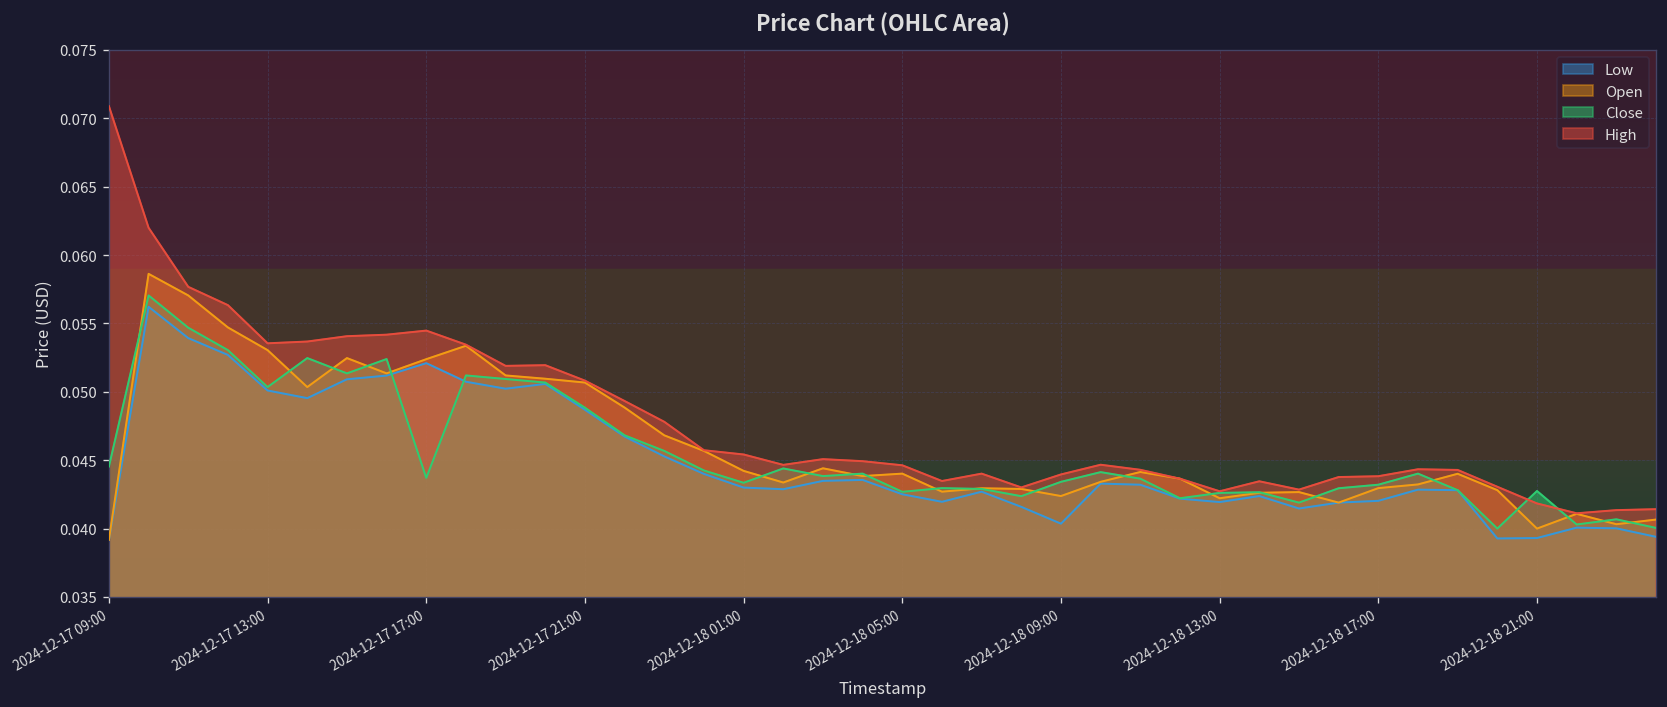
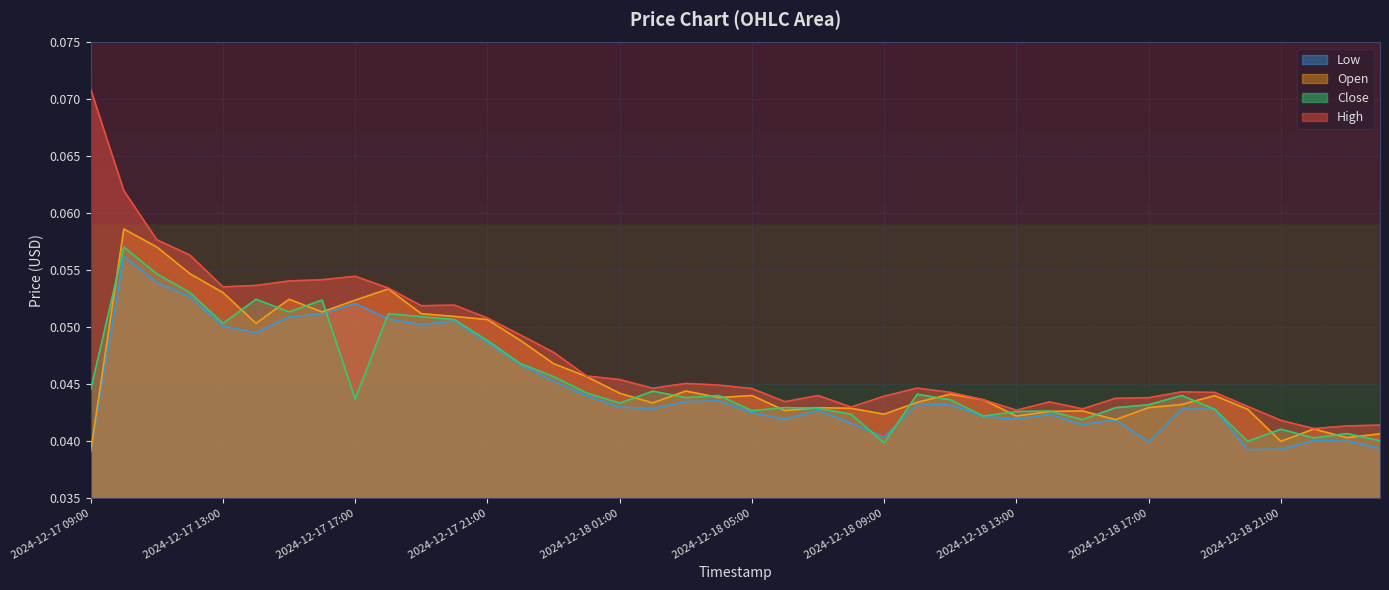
Close, 2024-12-18 09:00: 0.0434 -> 0.0399
Low, 2024-12-18 17:00: 0.0420 -> 0.0400
Close, 2024-12-18 21:00: 0.0428 -> 0.0411
